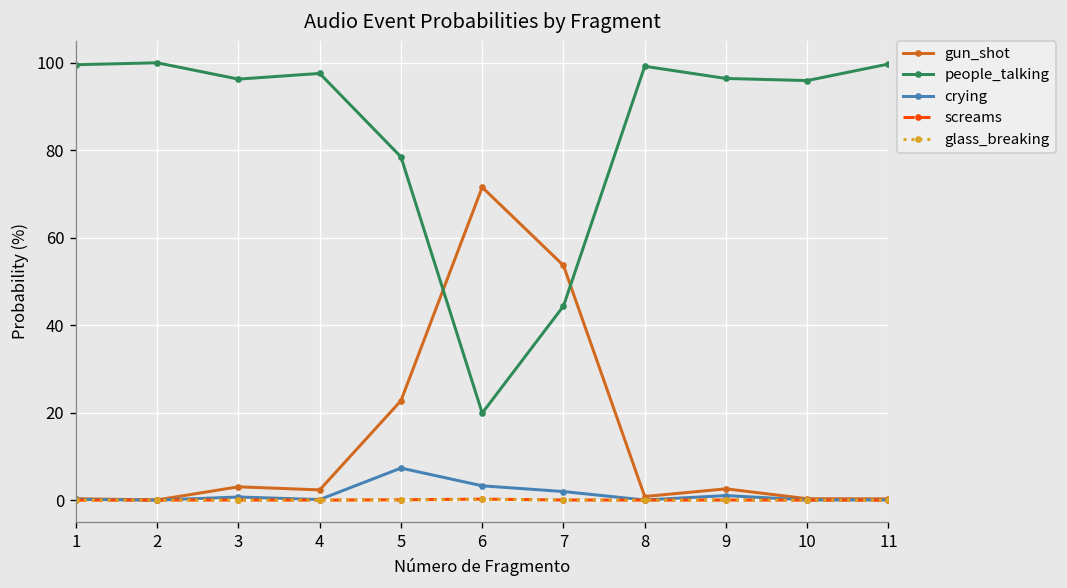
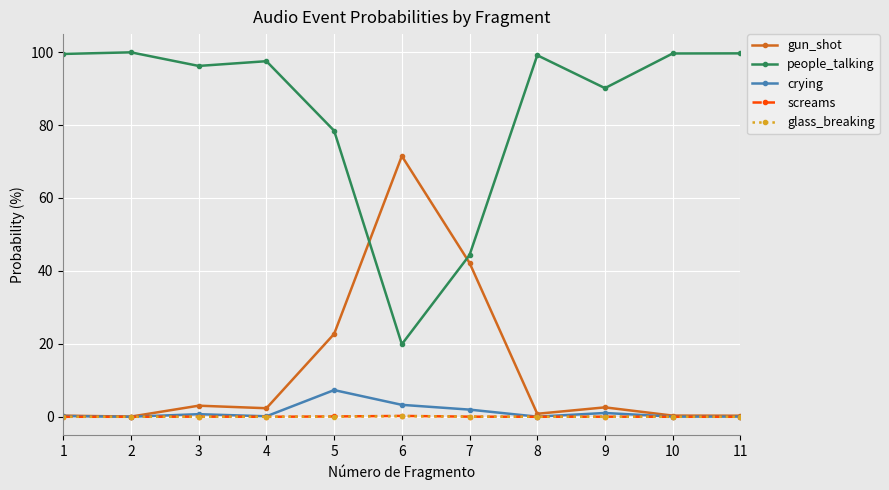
gun_shot, 7: 54 -> 42
people_talking, 9: 96 -> 90
people_talking, 10: 96 -> 100
